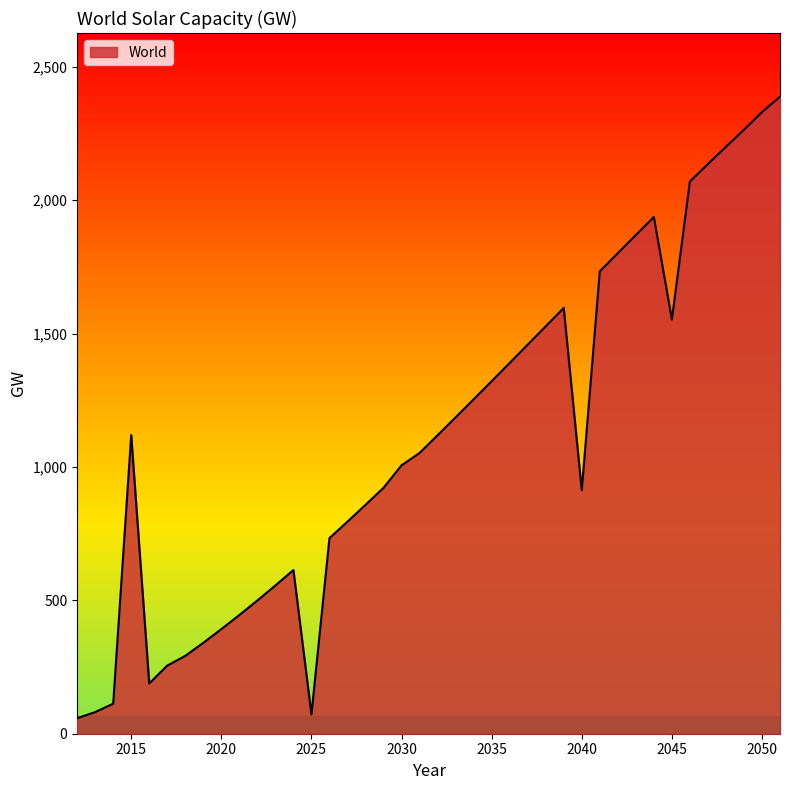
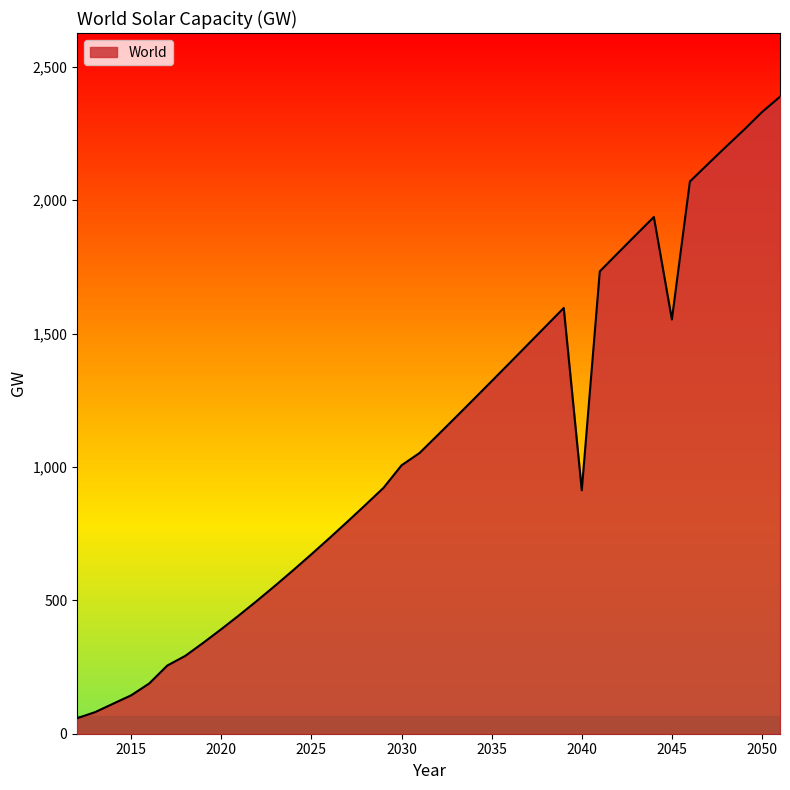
2015: 1,120 -> 140
2025: 70 -> 670
